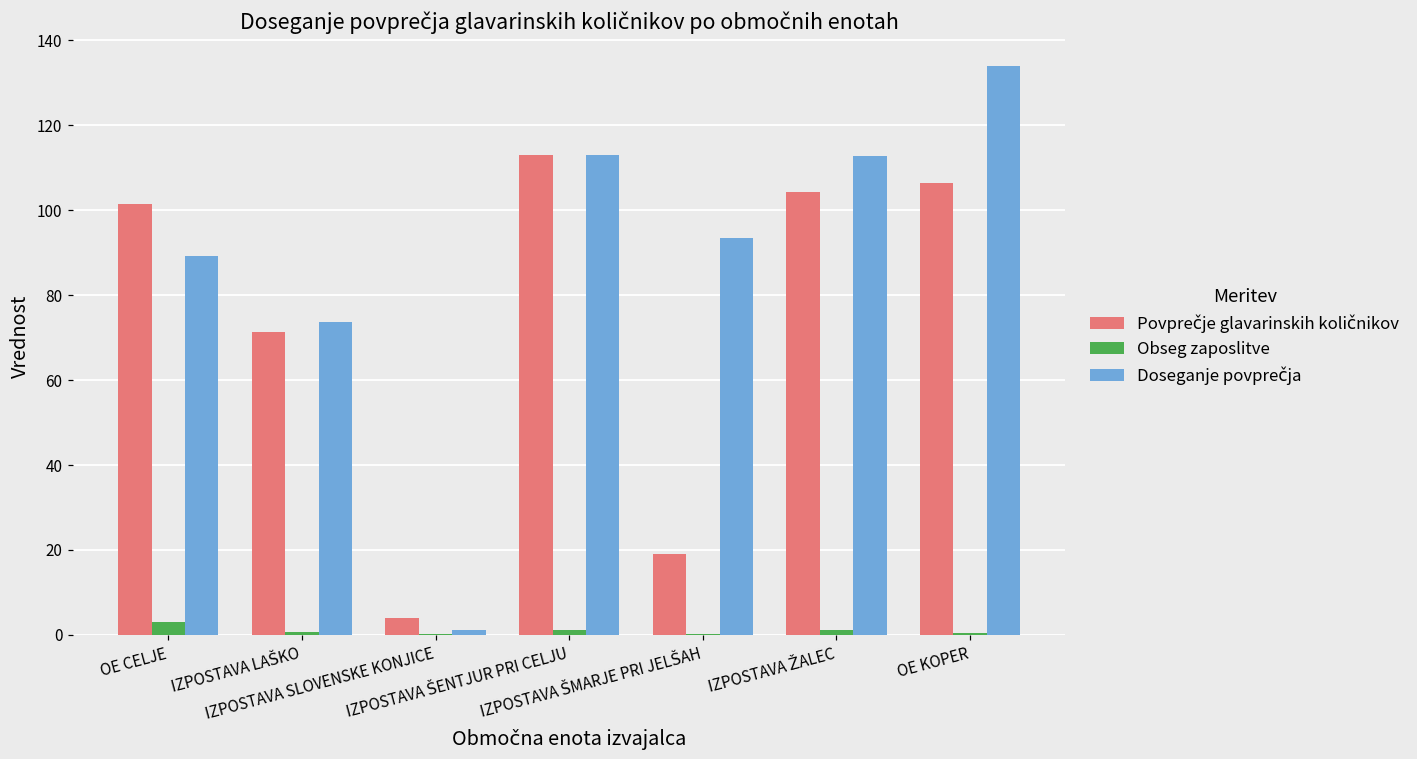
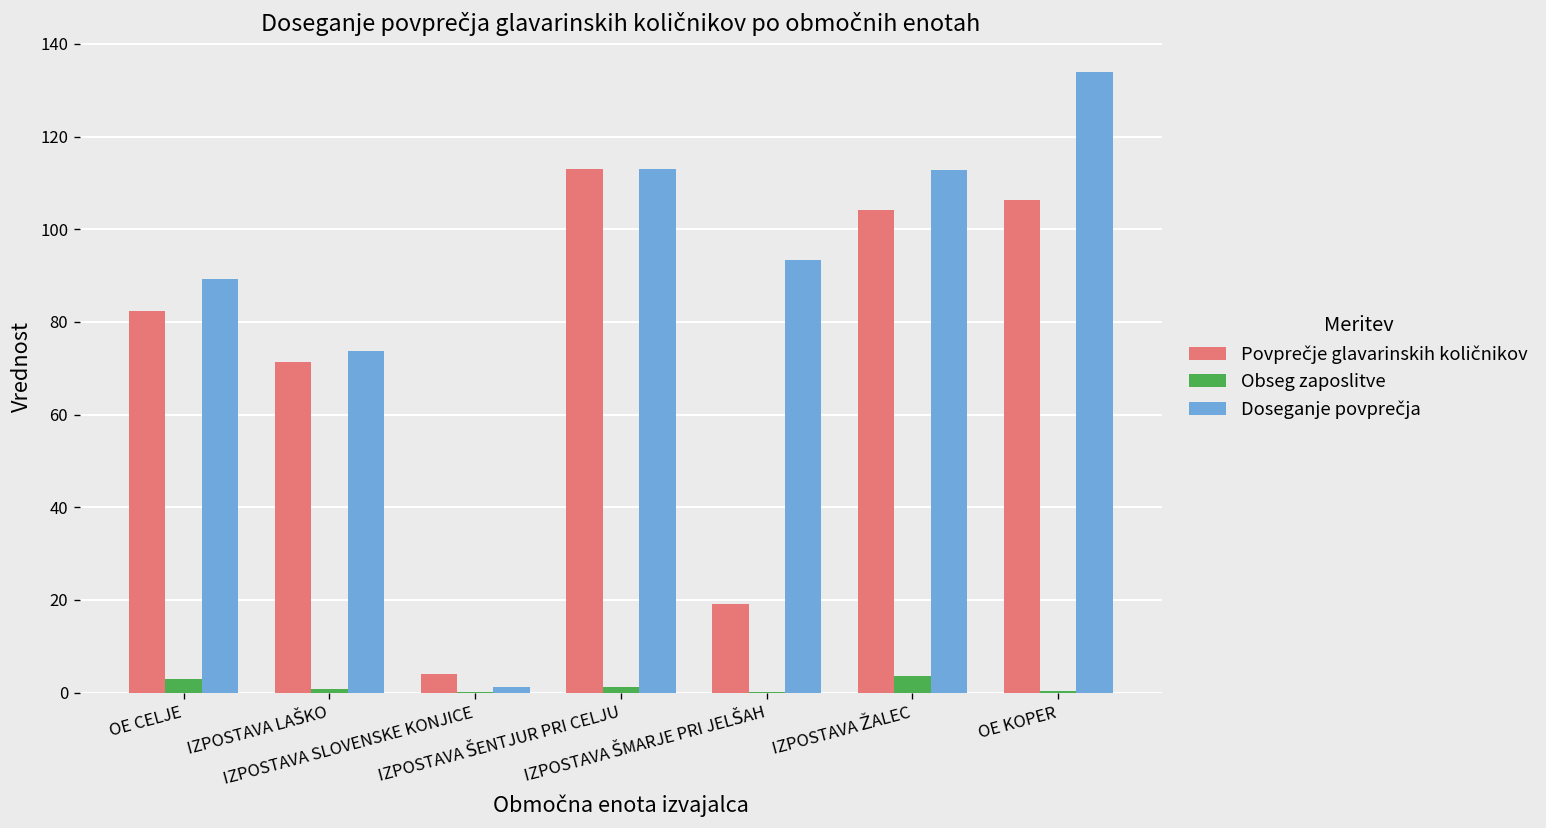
Povprečje glavarinskih količnikov, OE CELJE: 101 -> 82
Obseg zaposlitve, IZPOSTAVA ŽALEC: 1 -> 4
